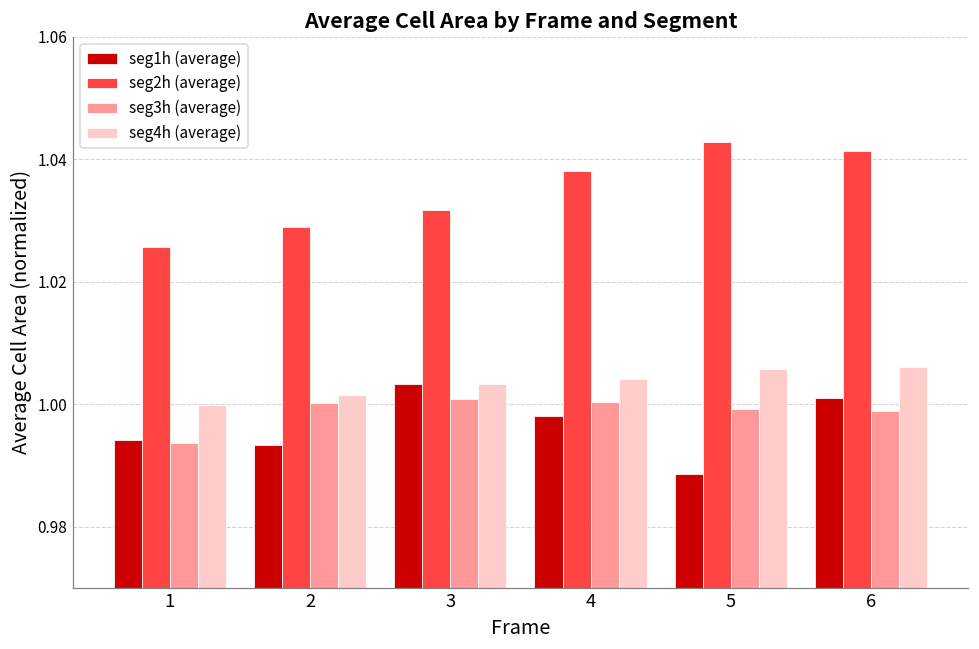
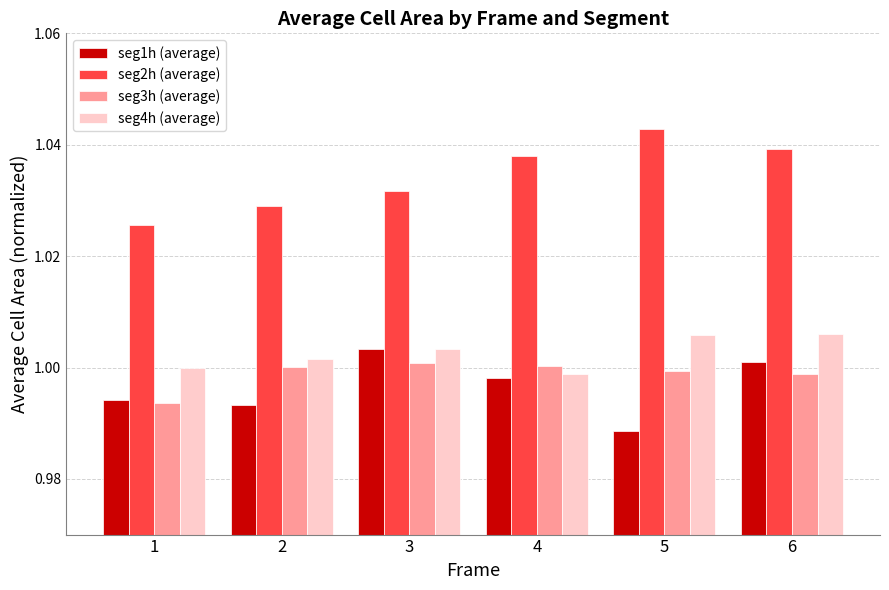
seg4h (average), 4: 1.004 -> 0.999
seg2h (average), 6: 1.041 -> 1.039
